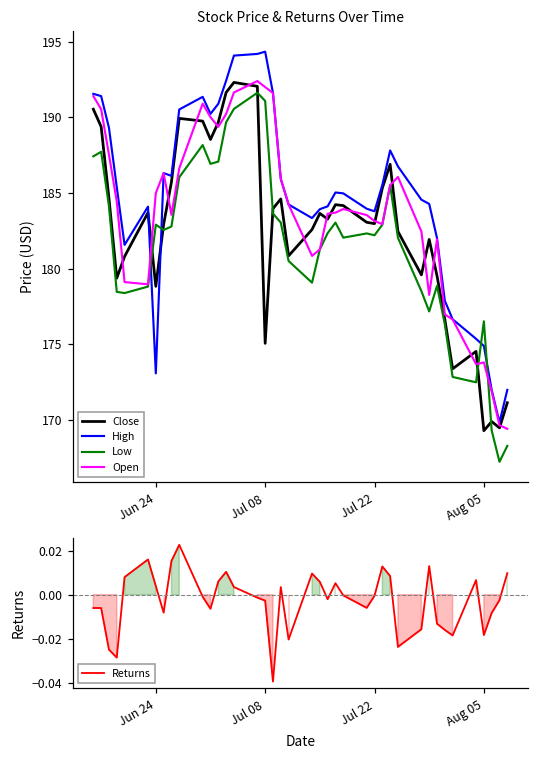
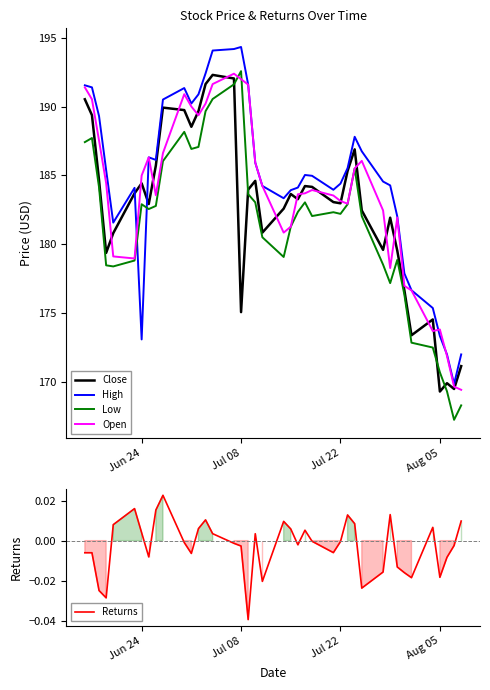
Stock Price & Returns Over Time, Close, Jun 24: 178.8 -> 184.4
Stock Price & Returns Over Time, Low, Jul 08: 191.1 -> 192.6
Stock Price & Returns Over Time, High, Jul 22: 183.8 -> 184.4
Stock Price & Returns Over Time, High, Aug 05: 174.9 -> 173.3
Stock Price & Returns Over Time, Low, Aug 05: 176.5 -> 170.7
